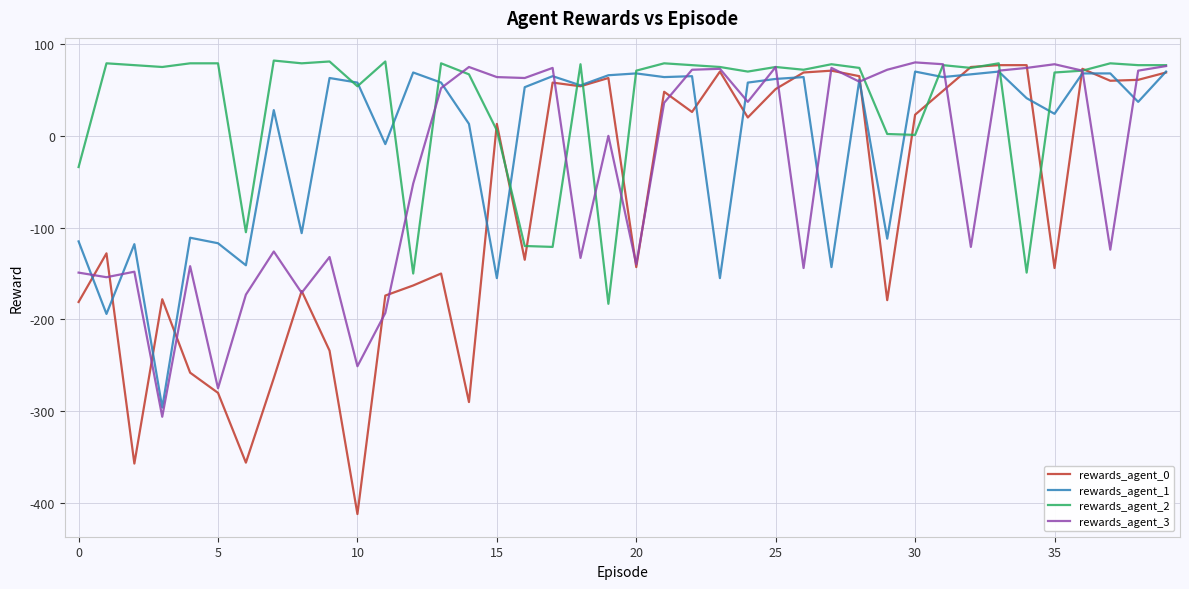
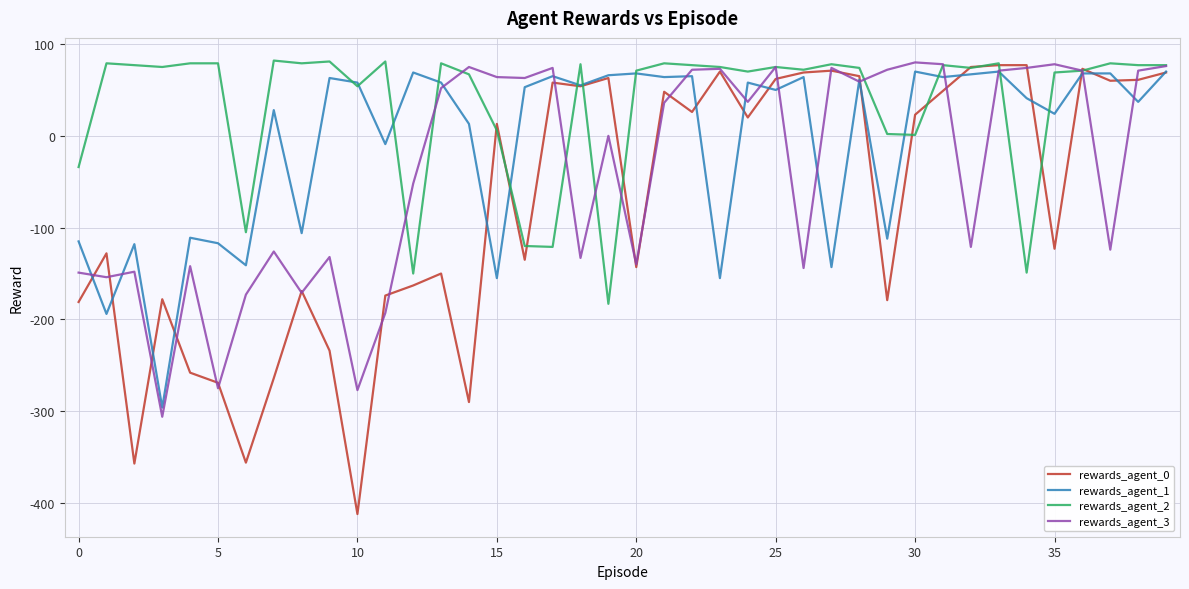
rewards_agent_0, 5: -280 -> -270
rewards_agent_3, 10: -250 -> -280
rewards_agent_0, 25: 50 -> 60
rewards_agent_1, 25: 60 -> 50
rewards_agent_0, 35: -140 -> -120
